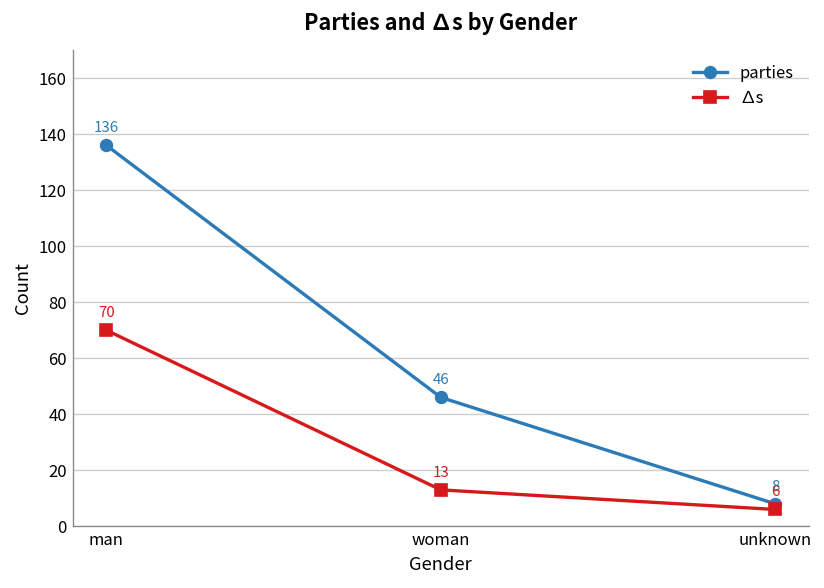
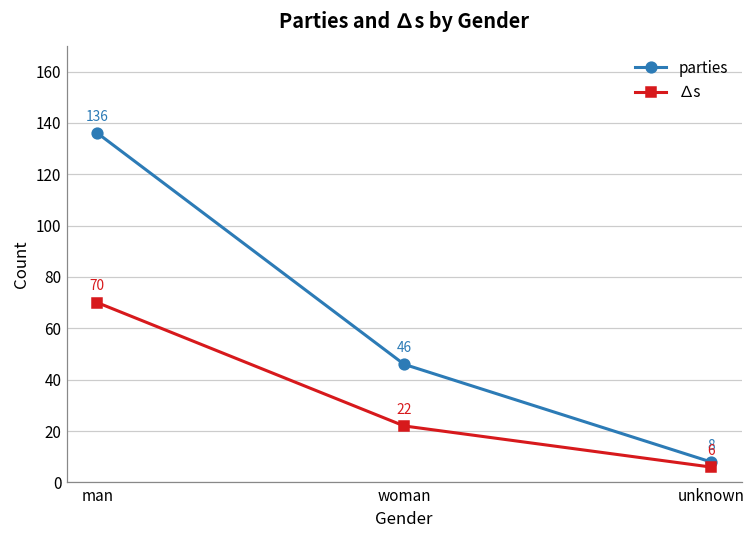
∆s, woman: 13 -> 22
